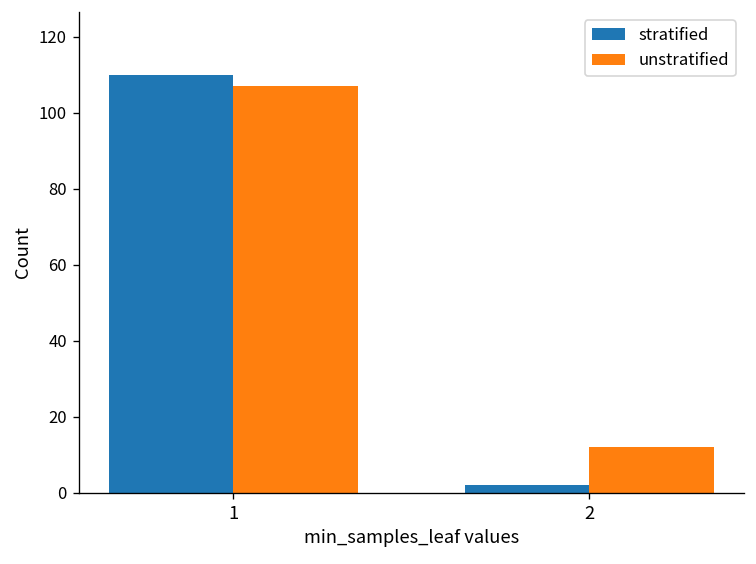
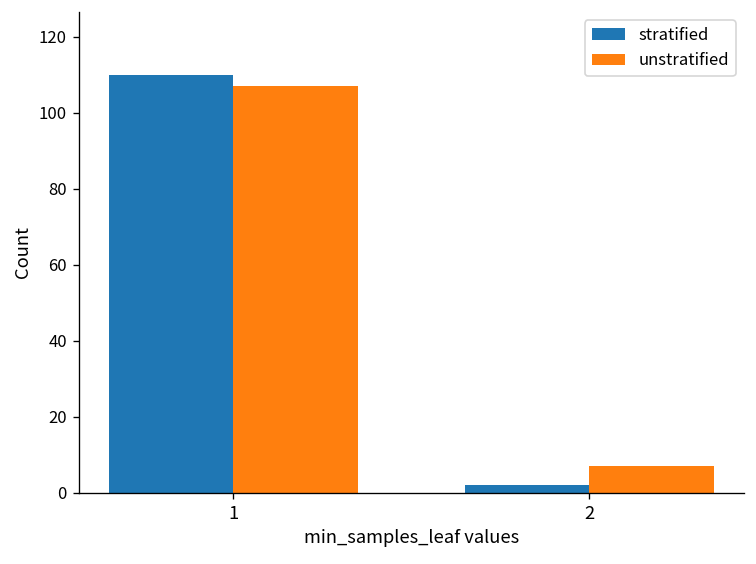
unstratified, 2: 12 -> 7
